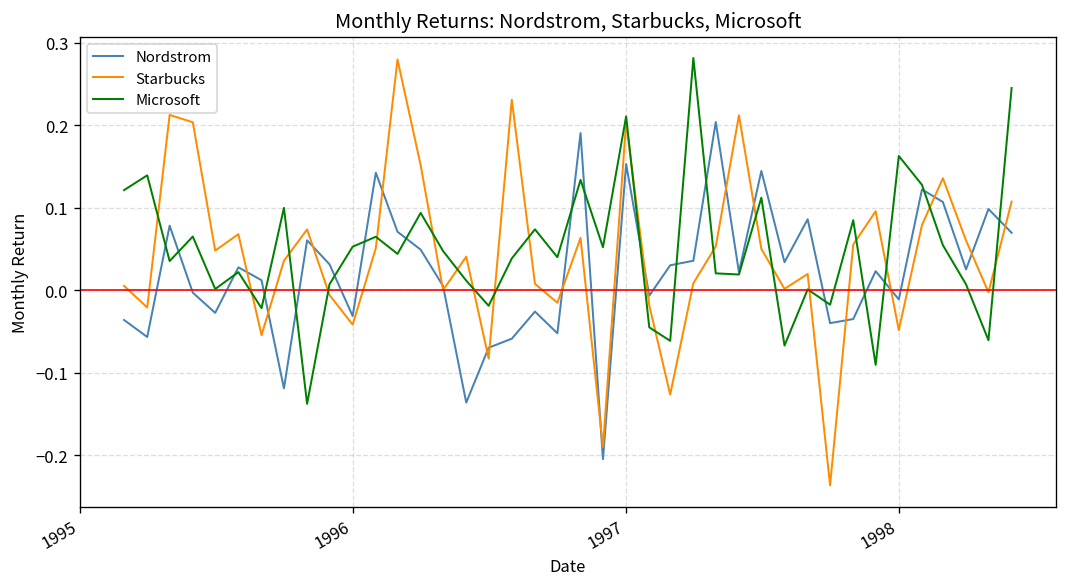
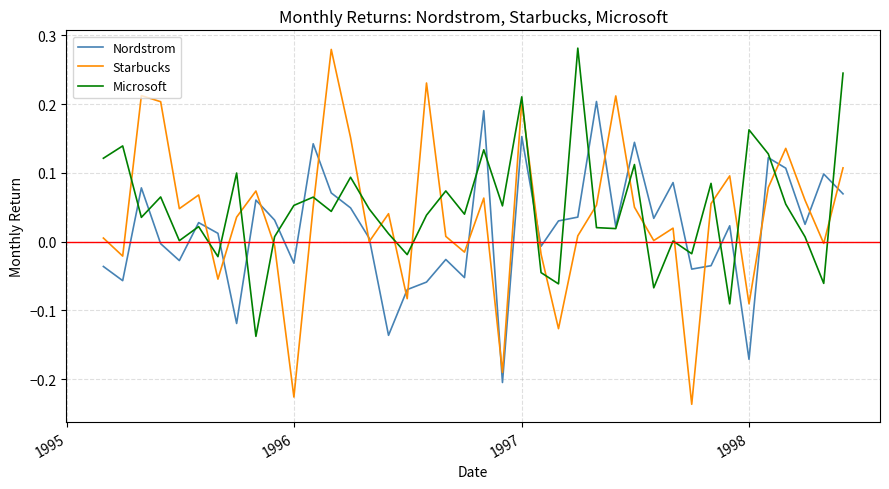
Starbucks, 1996: -0.04 -> -0.23
Nordstrom, 1998: -0.01 -> -0.17
Starbucks, 1998: -0.05 -> -0.09
